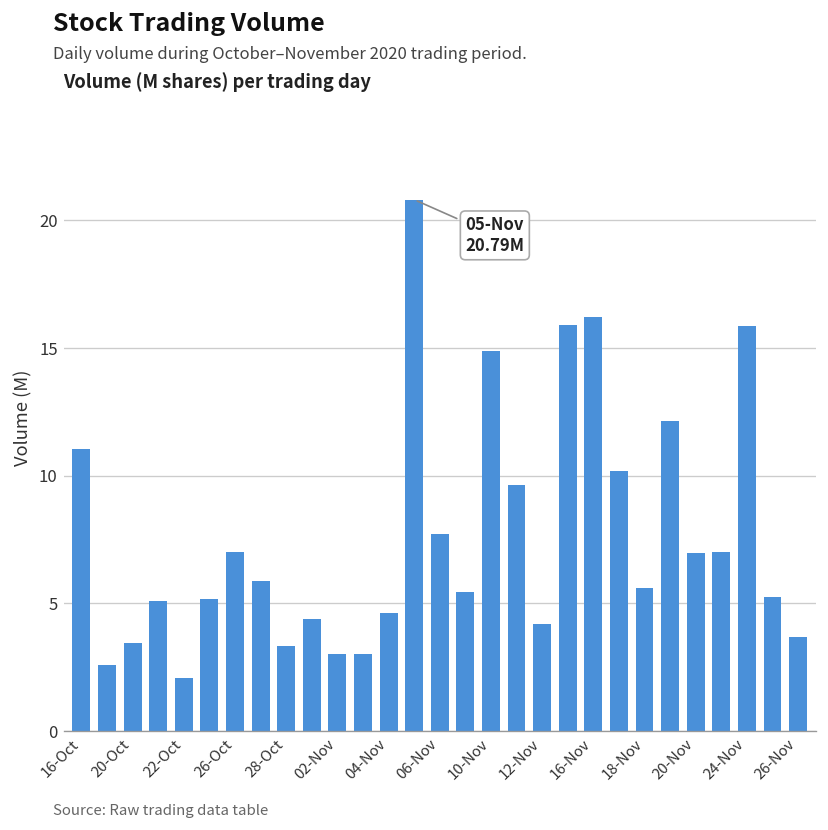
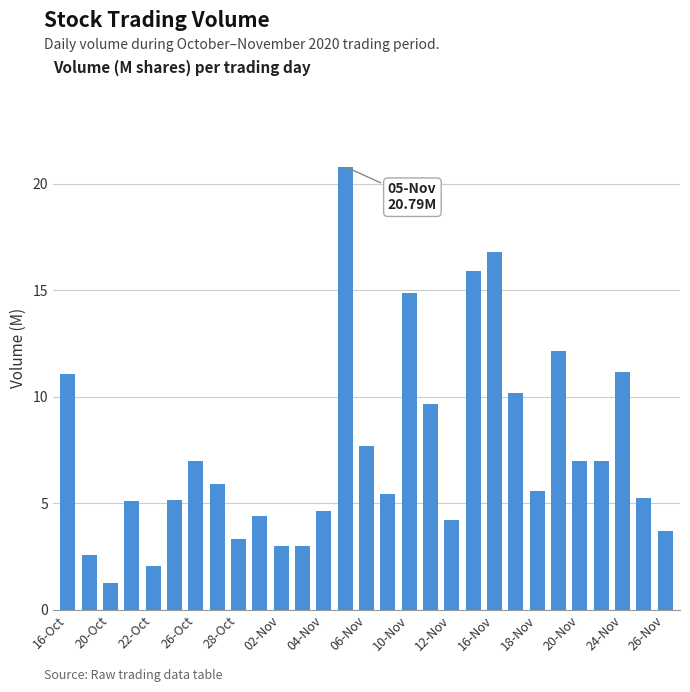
20-Oct: 3.5 -> 1.2
16-Nov: 16.2 -> 16.8
24-Nov: 15.8 -> 11.2
